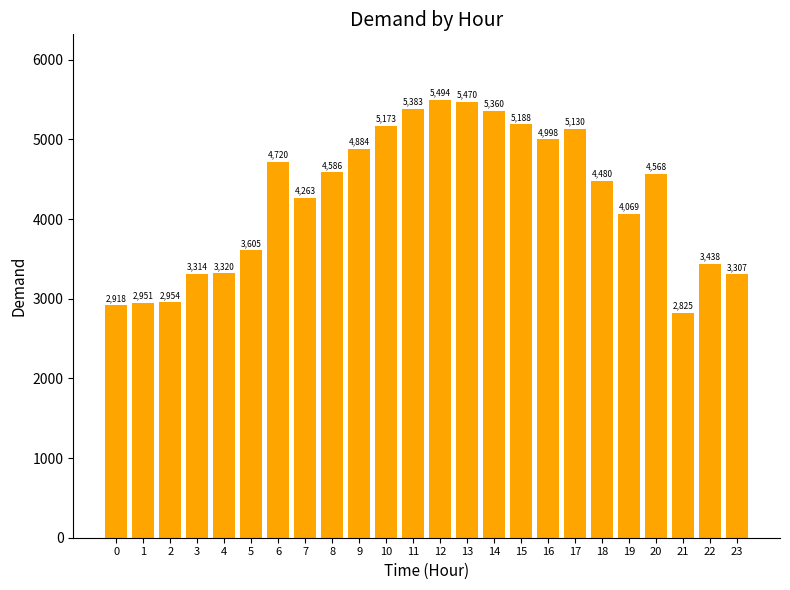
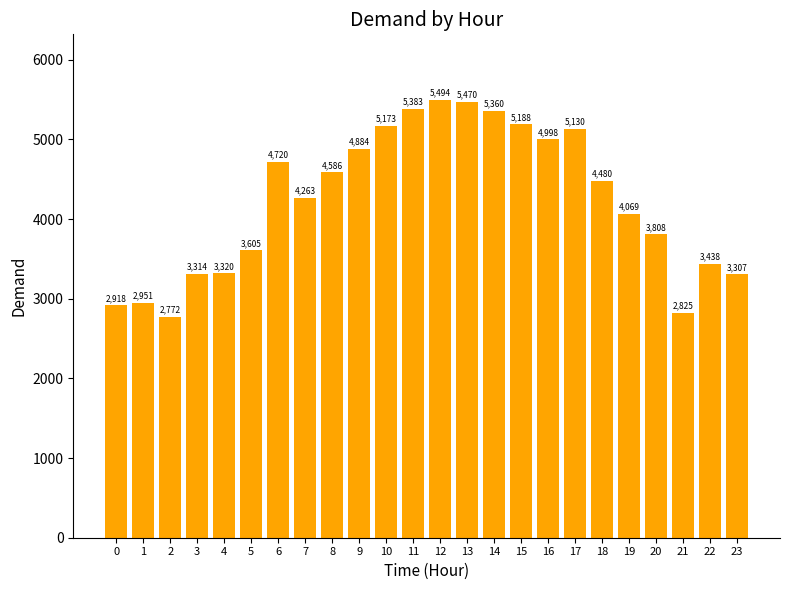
2: 2,954 -> 2,772
20: 4,568 -> 3,808
